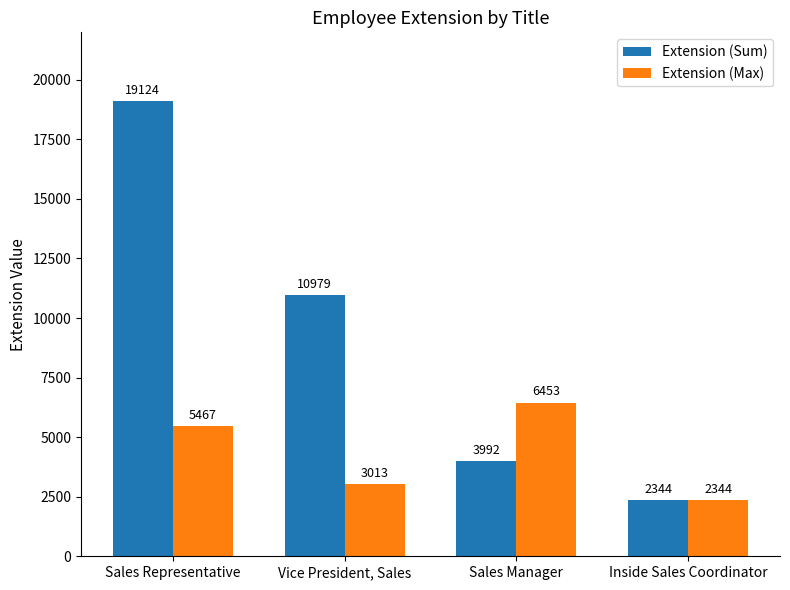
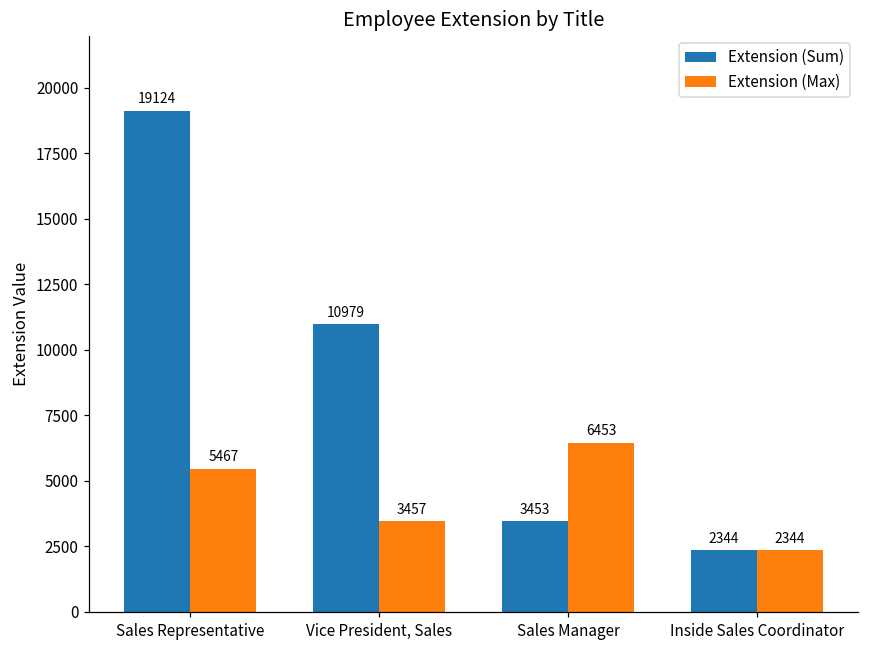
Extension (Max), Vice President, Sales: 3013 -> 3457
Extension (Sum), Sales Manager: 3992 -> 3453
